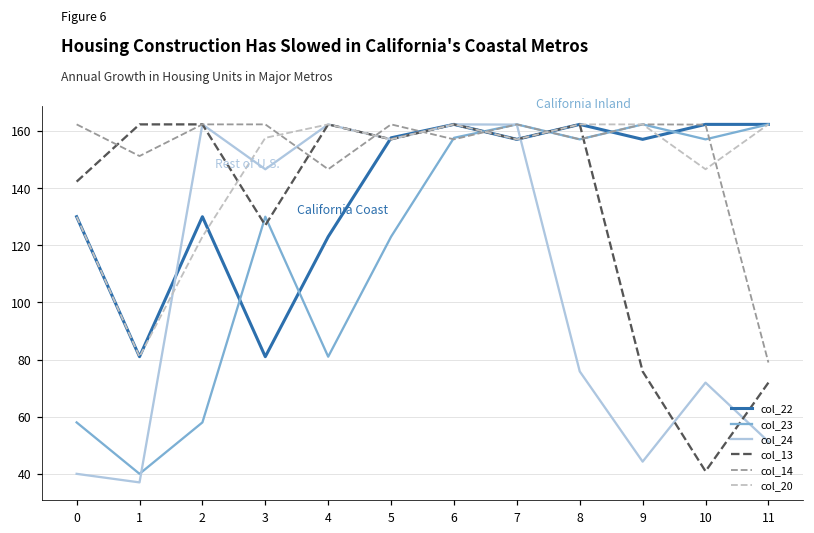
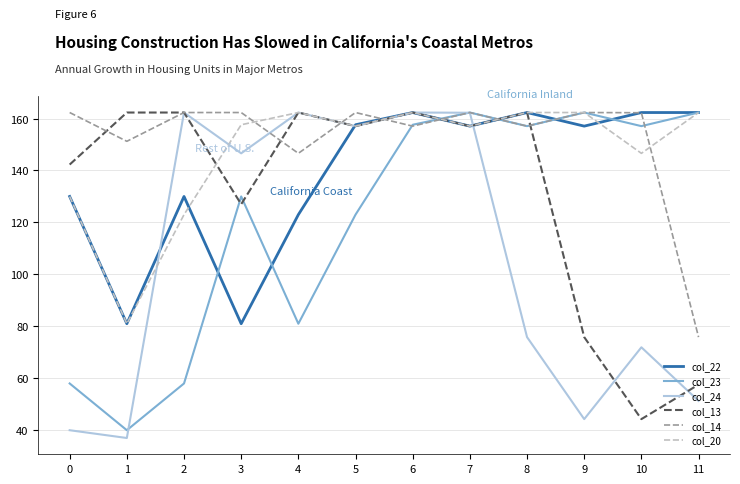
col_13, 10: 41 -> 44
col_13, 11: 72 -> 58
col_14, 11: 79 -> 76
